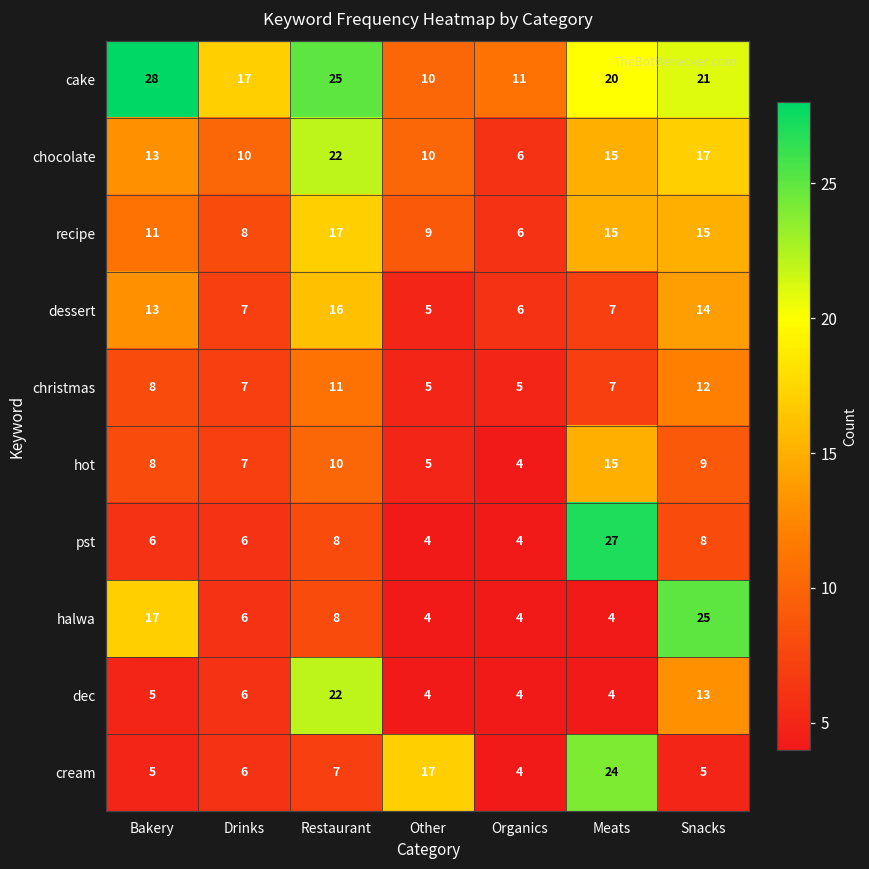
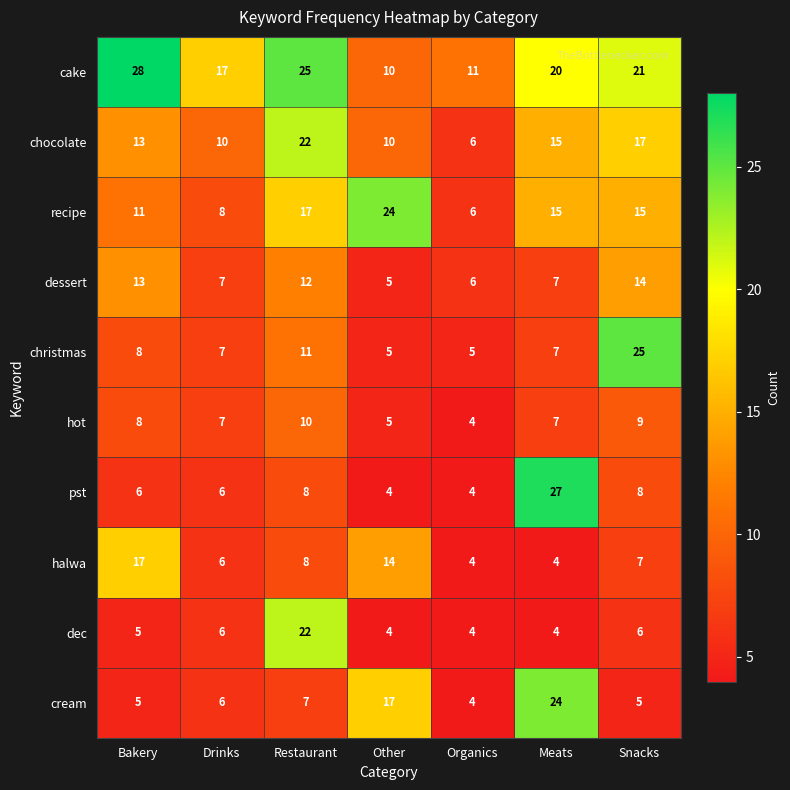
recipe, Other: 9 -> 24
dessert, Restaurant: 16 -> 12
christmas, Snacks: 12 -> 25
hot, Meats: 15 -> 7
halwa, Other: 4 -> 14
halwa, Snacks: 25 -> 7
dec, Snacks: 13 -> 6
